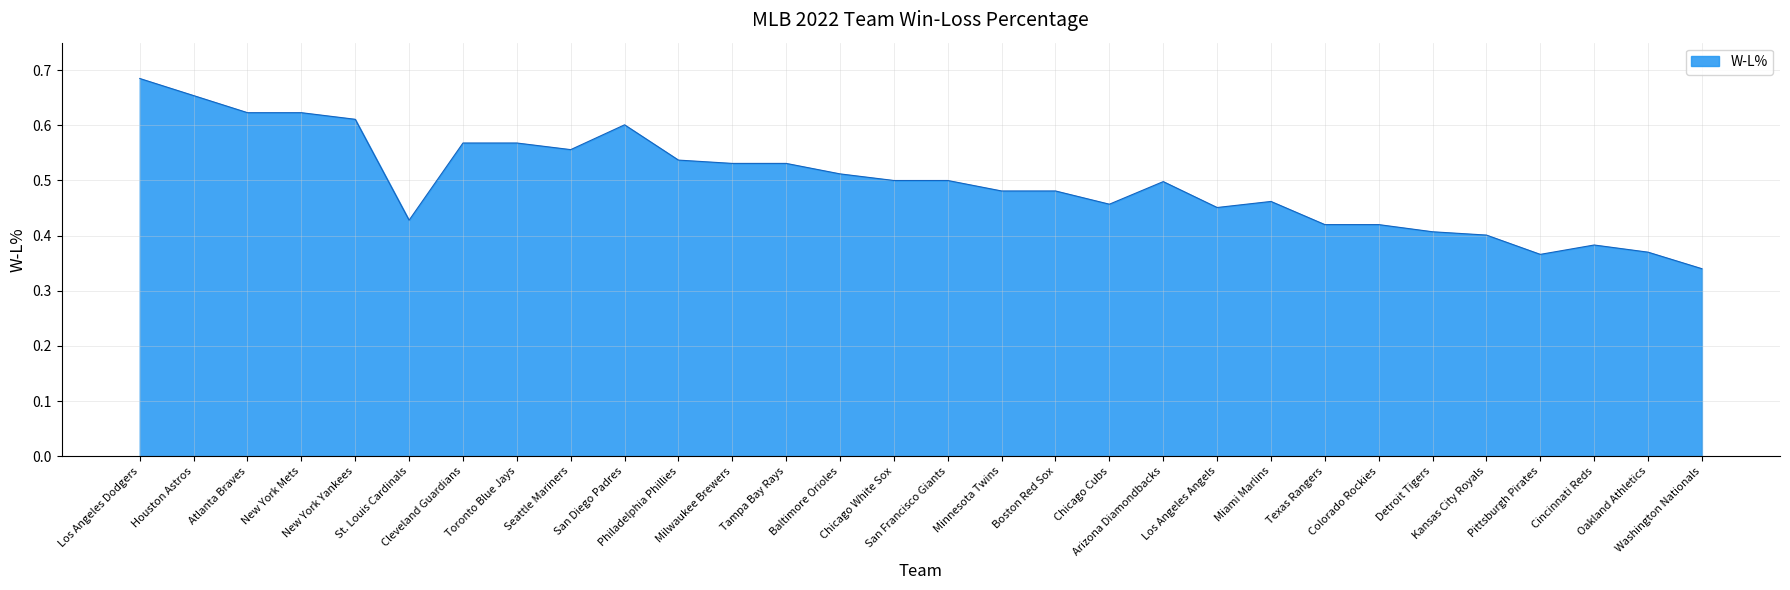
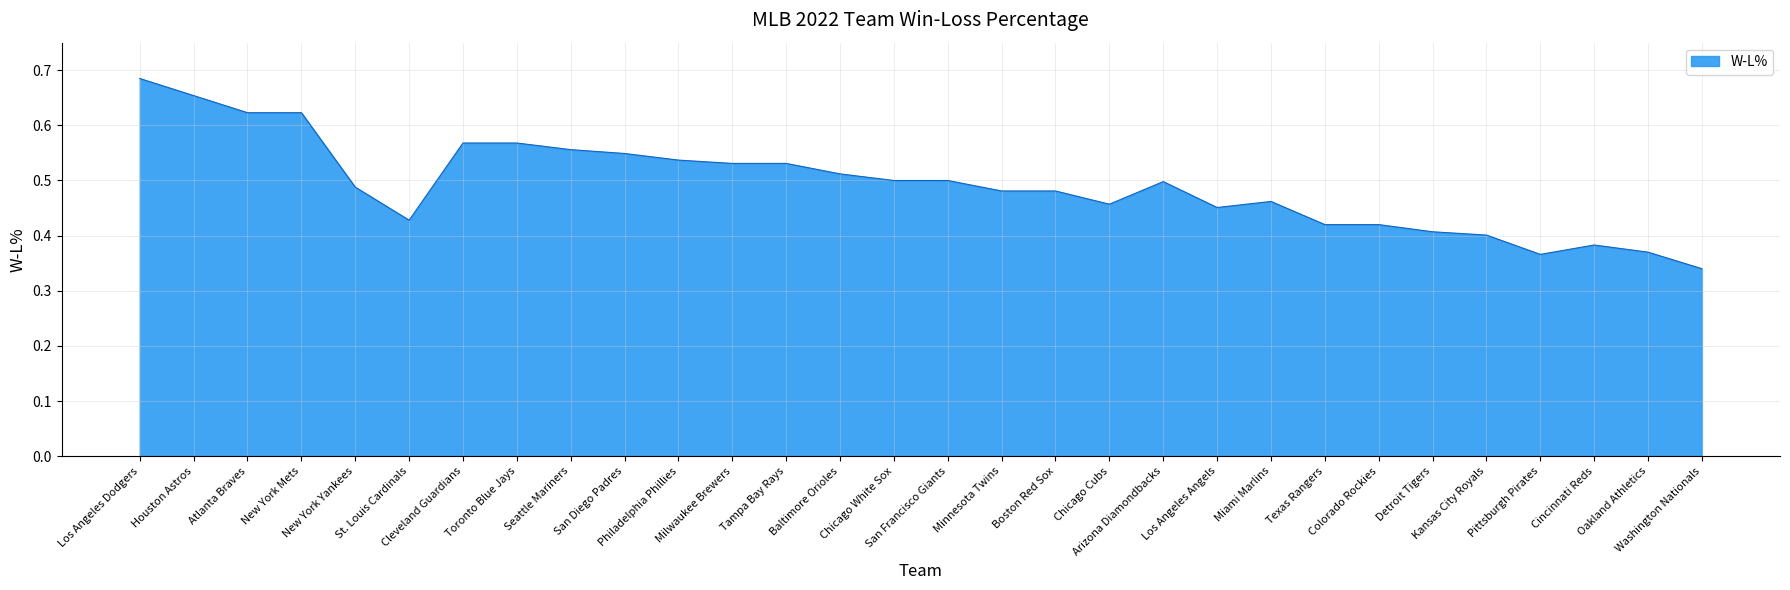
New York Yankees: 0.61 -> 0.49
San Diego Padres: 0.60 -> 0.55
